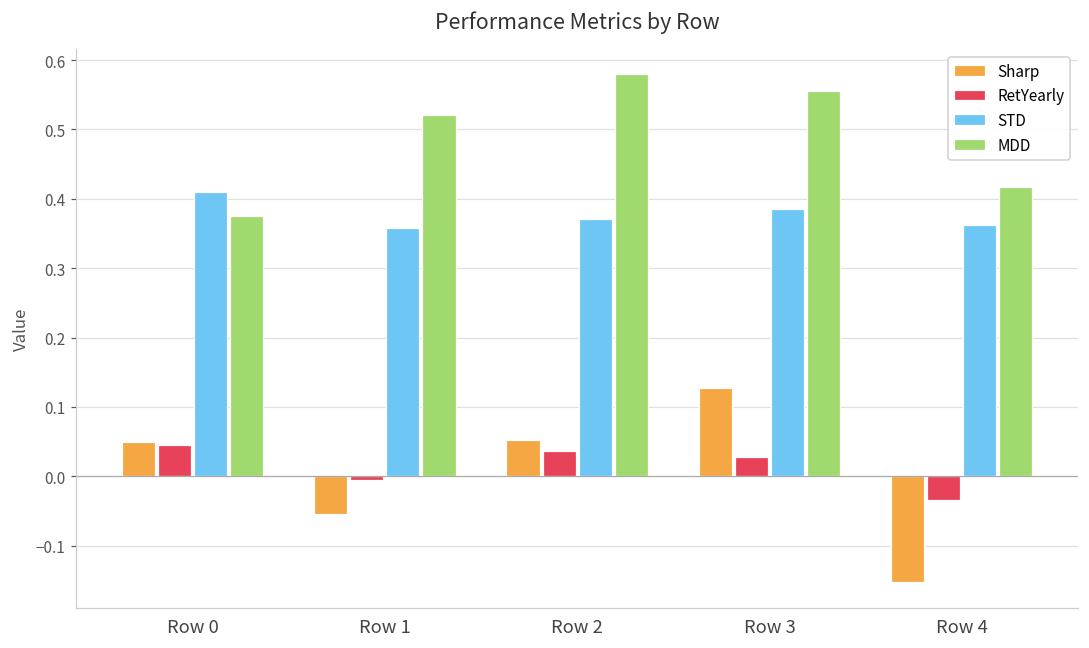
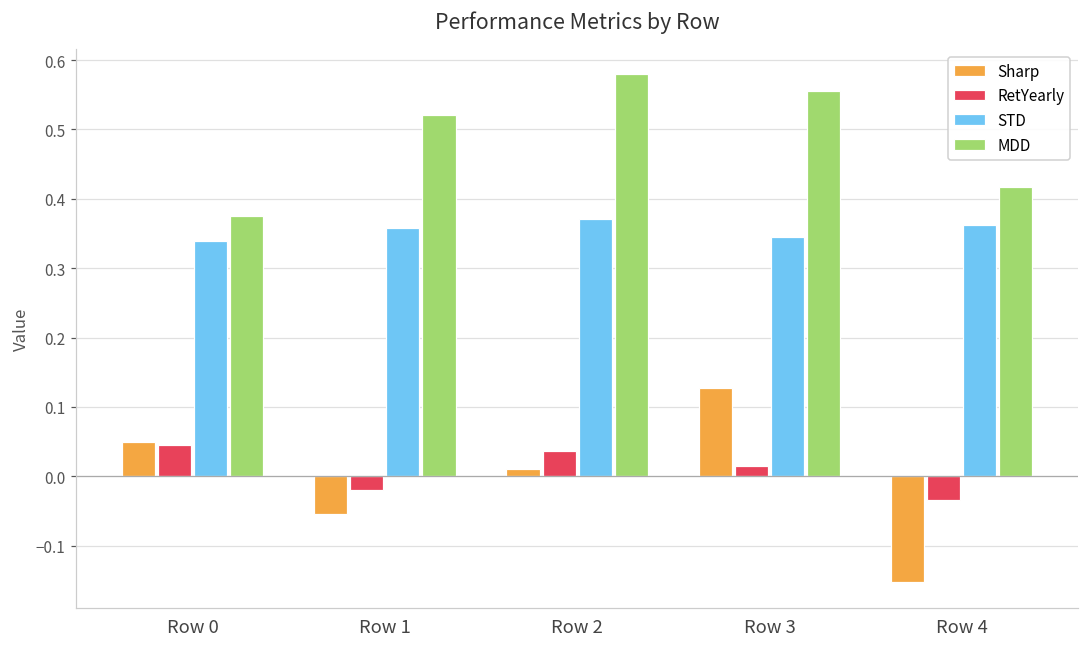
STD, Row 0: 0.41 -> 0.34
RetYearly, Row 1: 0.00 -> -0.02
Sharp, Row 2: 0.05 -> 0.01
RetYearly, Row 3: 0.03 -> 0.01
STD, Row 3: 0.39 -> 0.35
